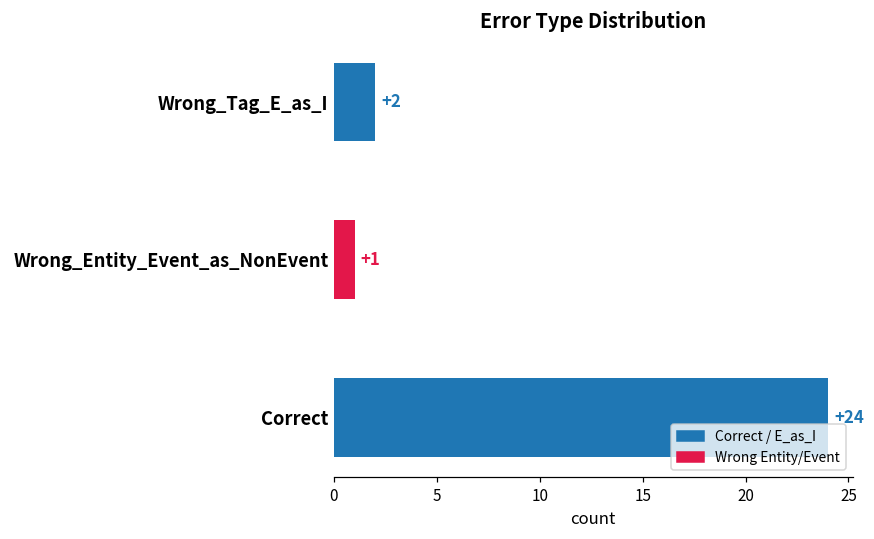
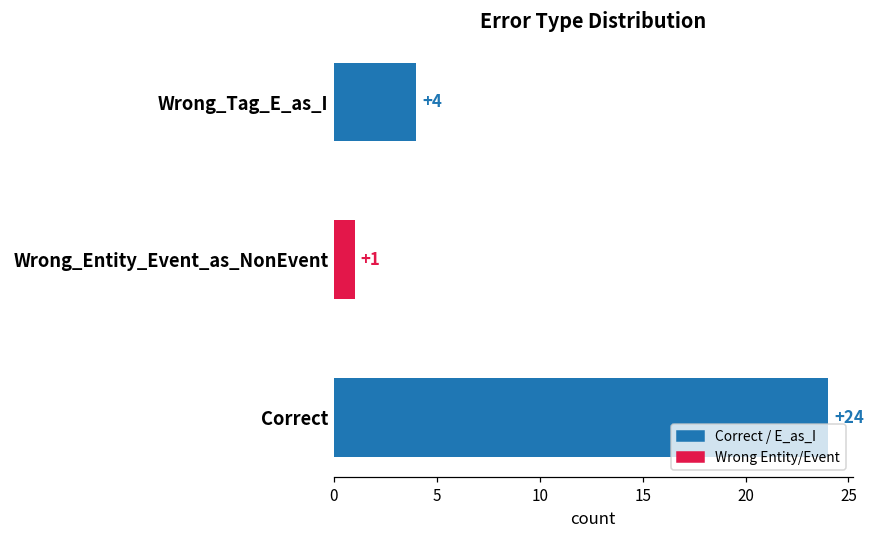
Wrong_Tag_E_as_I: +2 -> +4
